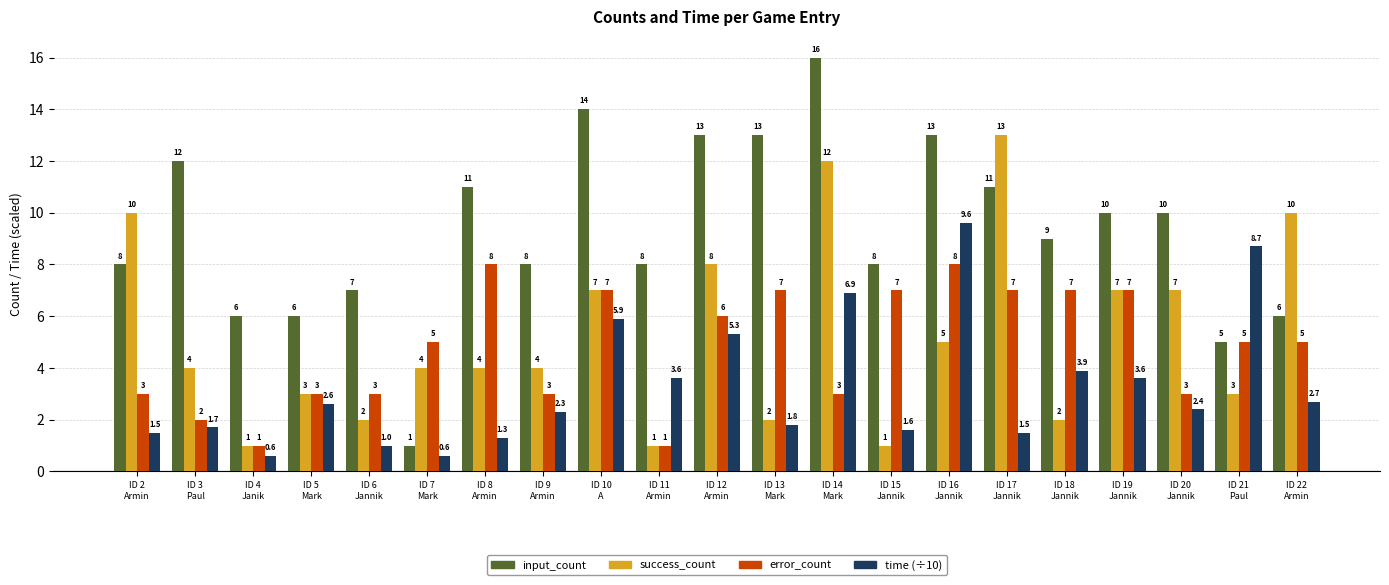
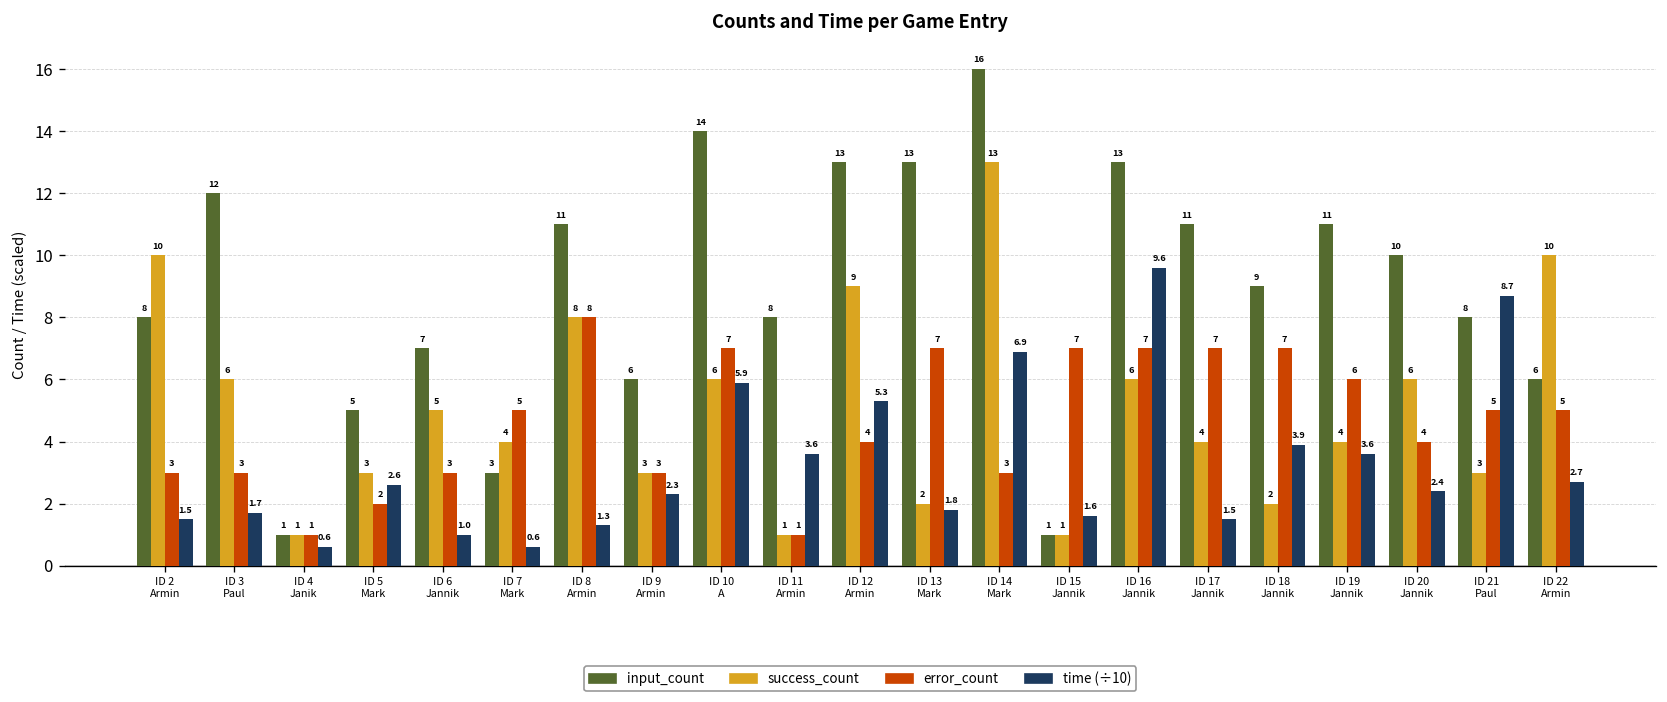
success_count, ID 3 Paul: 4 -> 6
error_count, ID 3 Paul: 2 -> 3
input_count, ID 4 Janik: 6 -> 1
input_count, ID 5 Mark: 6 -> 5
error_count, ID 5 Mark: 3 -> 2
success_count, ID 6 Jannik: 2 -> 5
input_count, ID 7 Mark: 1 -> 3
success_count, ID 8 Armin: 4 -> 8
input_count, ID 9 Armin: 8 -> 6
success_count, ID 9 Armin: 4 -> 3
success_count, ID 10 A: 7 -> 6
success_count, ID 12 Armin: 8 -> 9
error_count, ID 12 Armin: 6 -> 4
success_count, ID 14 Mark: 12 -> 13
input_count, ID 15 Jannik: 8 -> 1
success_count, ID 16 Jannik: 5 -> 6
error_count, ID 16 Jannik: 8 -> 7
success_count, ID 17 Jannik: 13 -> 4
input_count, ID 19 Jannik: 10 -> 11
success_count, ID 19 Jannik: 7 -> 4
error_count, ID 19 Jannik: 7 -> 6
success_count, ID 20 Jannik: 7 -> 6
error_count, ID 20 Jannik: 3 -> 4
input_count, ID 21 Paul: 5 -> 8
